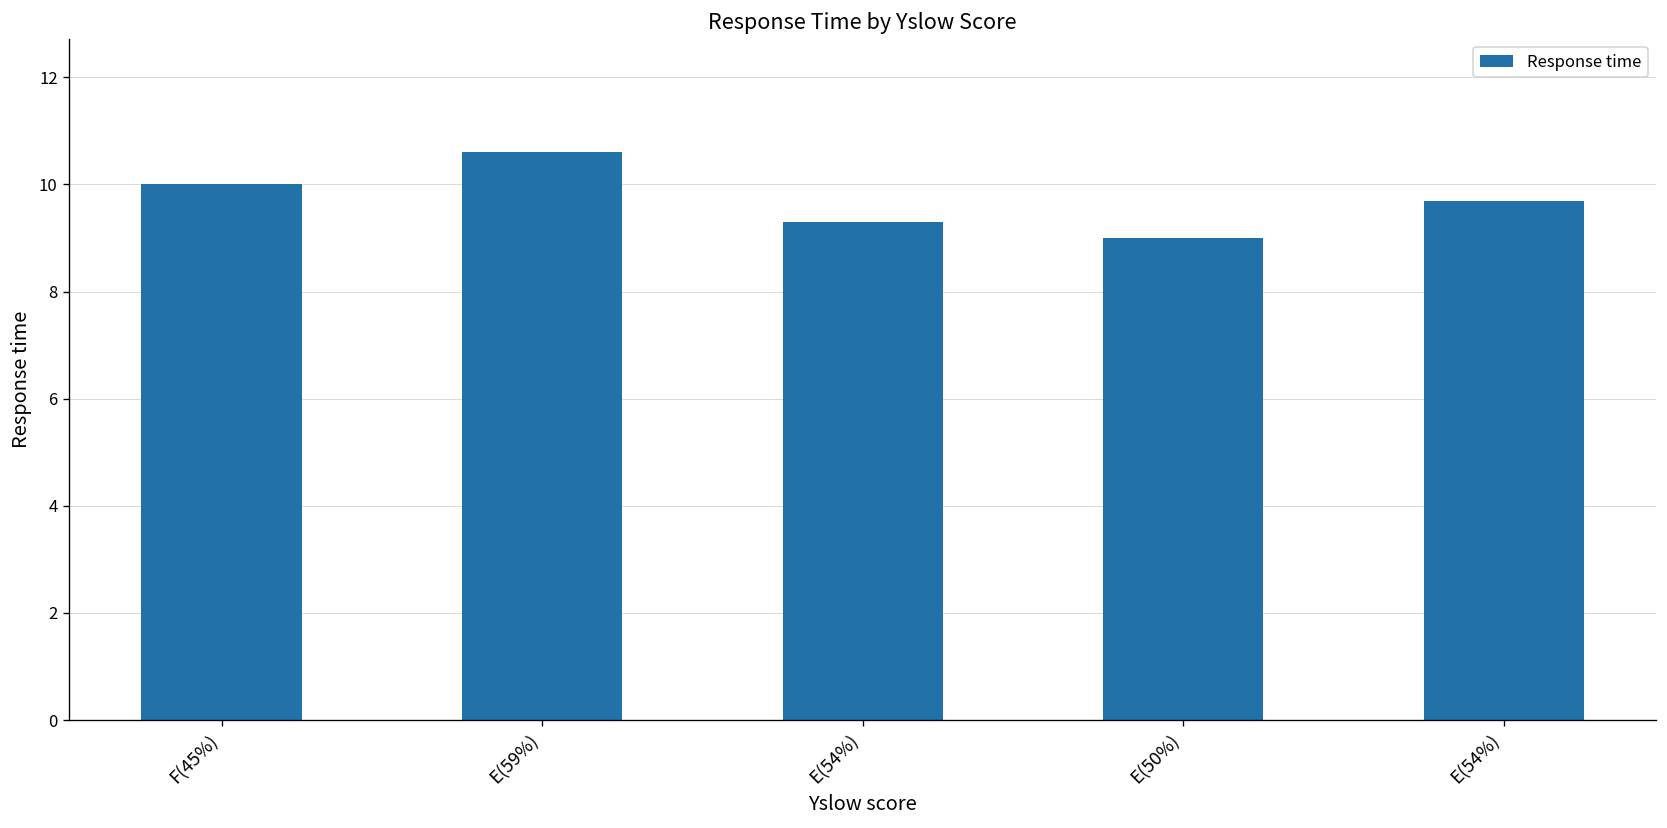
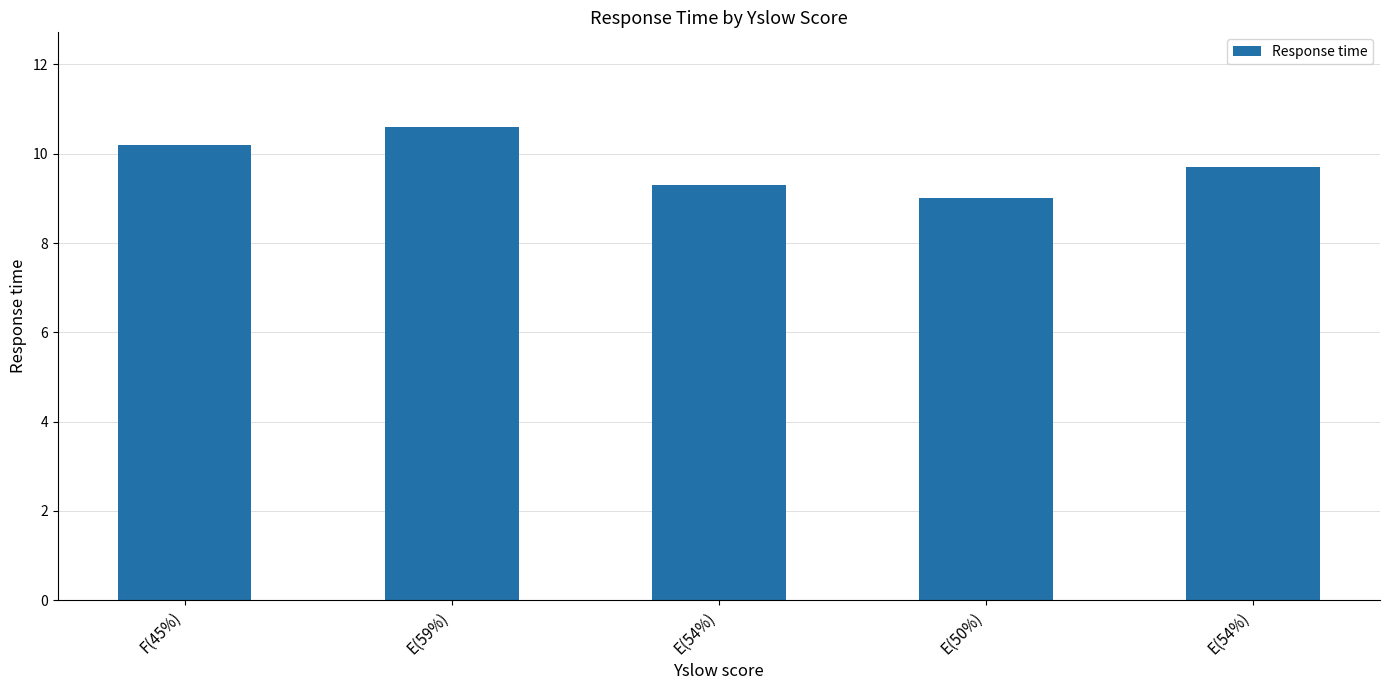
F(45%): 10.0 -> 10.2
